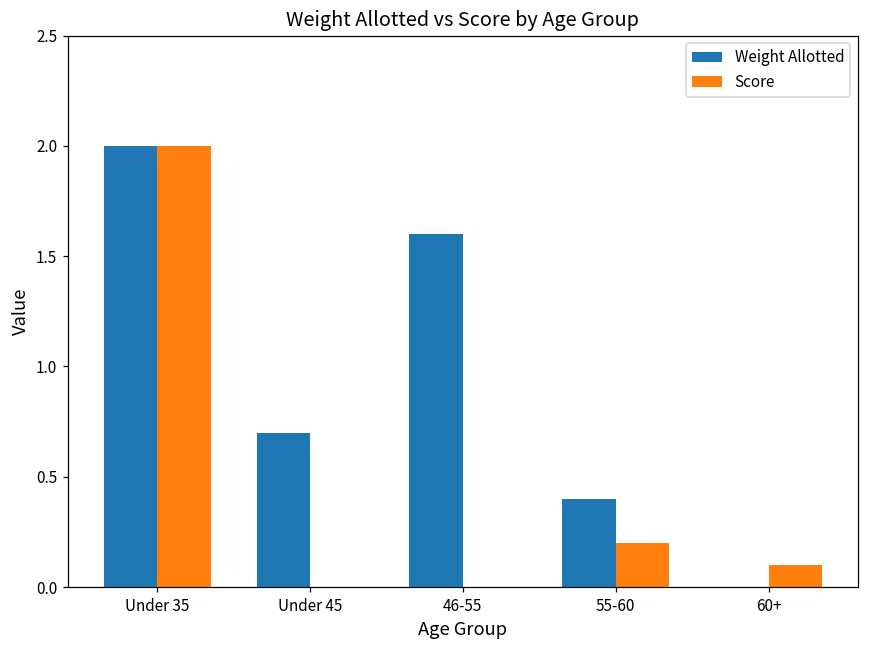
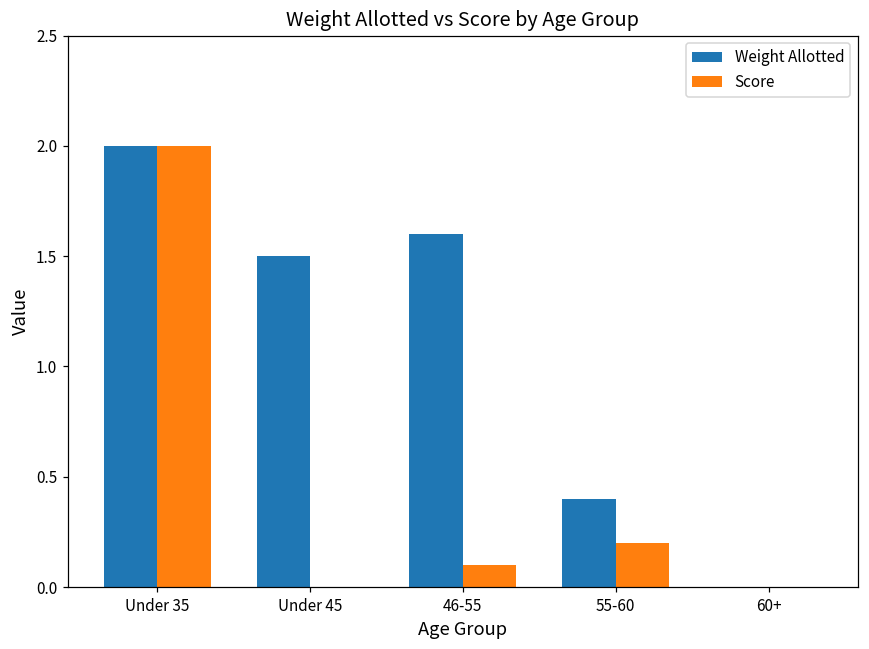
Weight Allotted, Under 45: 0.7 -> 1.5
Score, 46-55: 0.0 -> 0.1
Score, 60+: 0.1 -> 0.0
